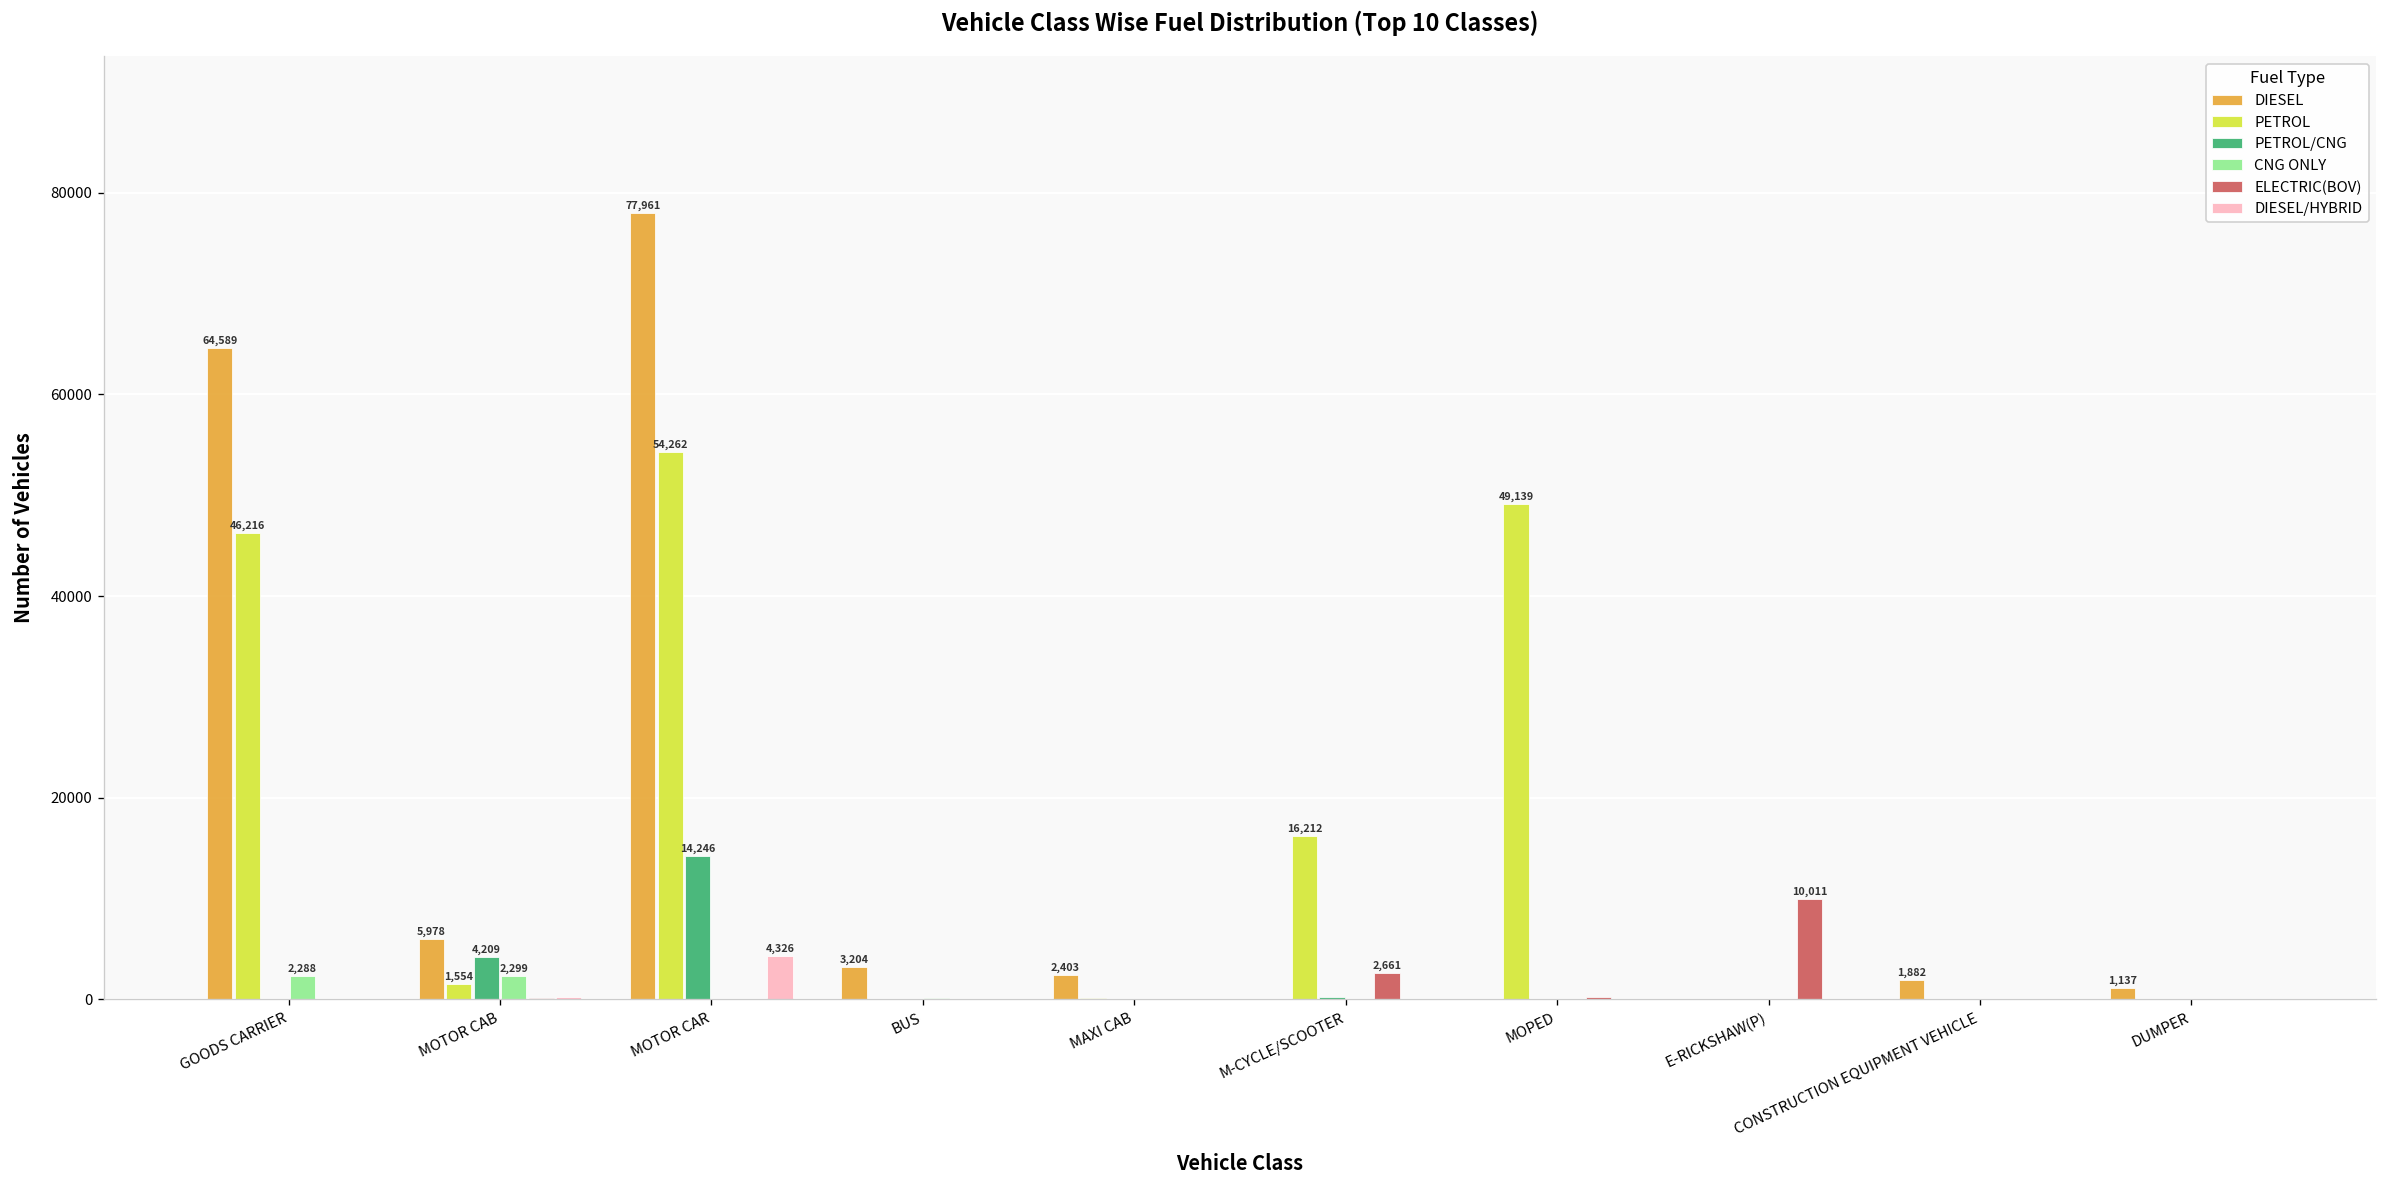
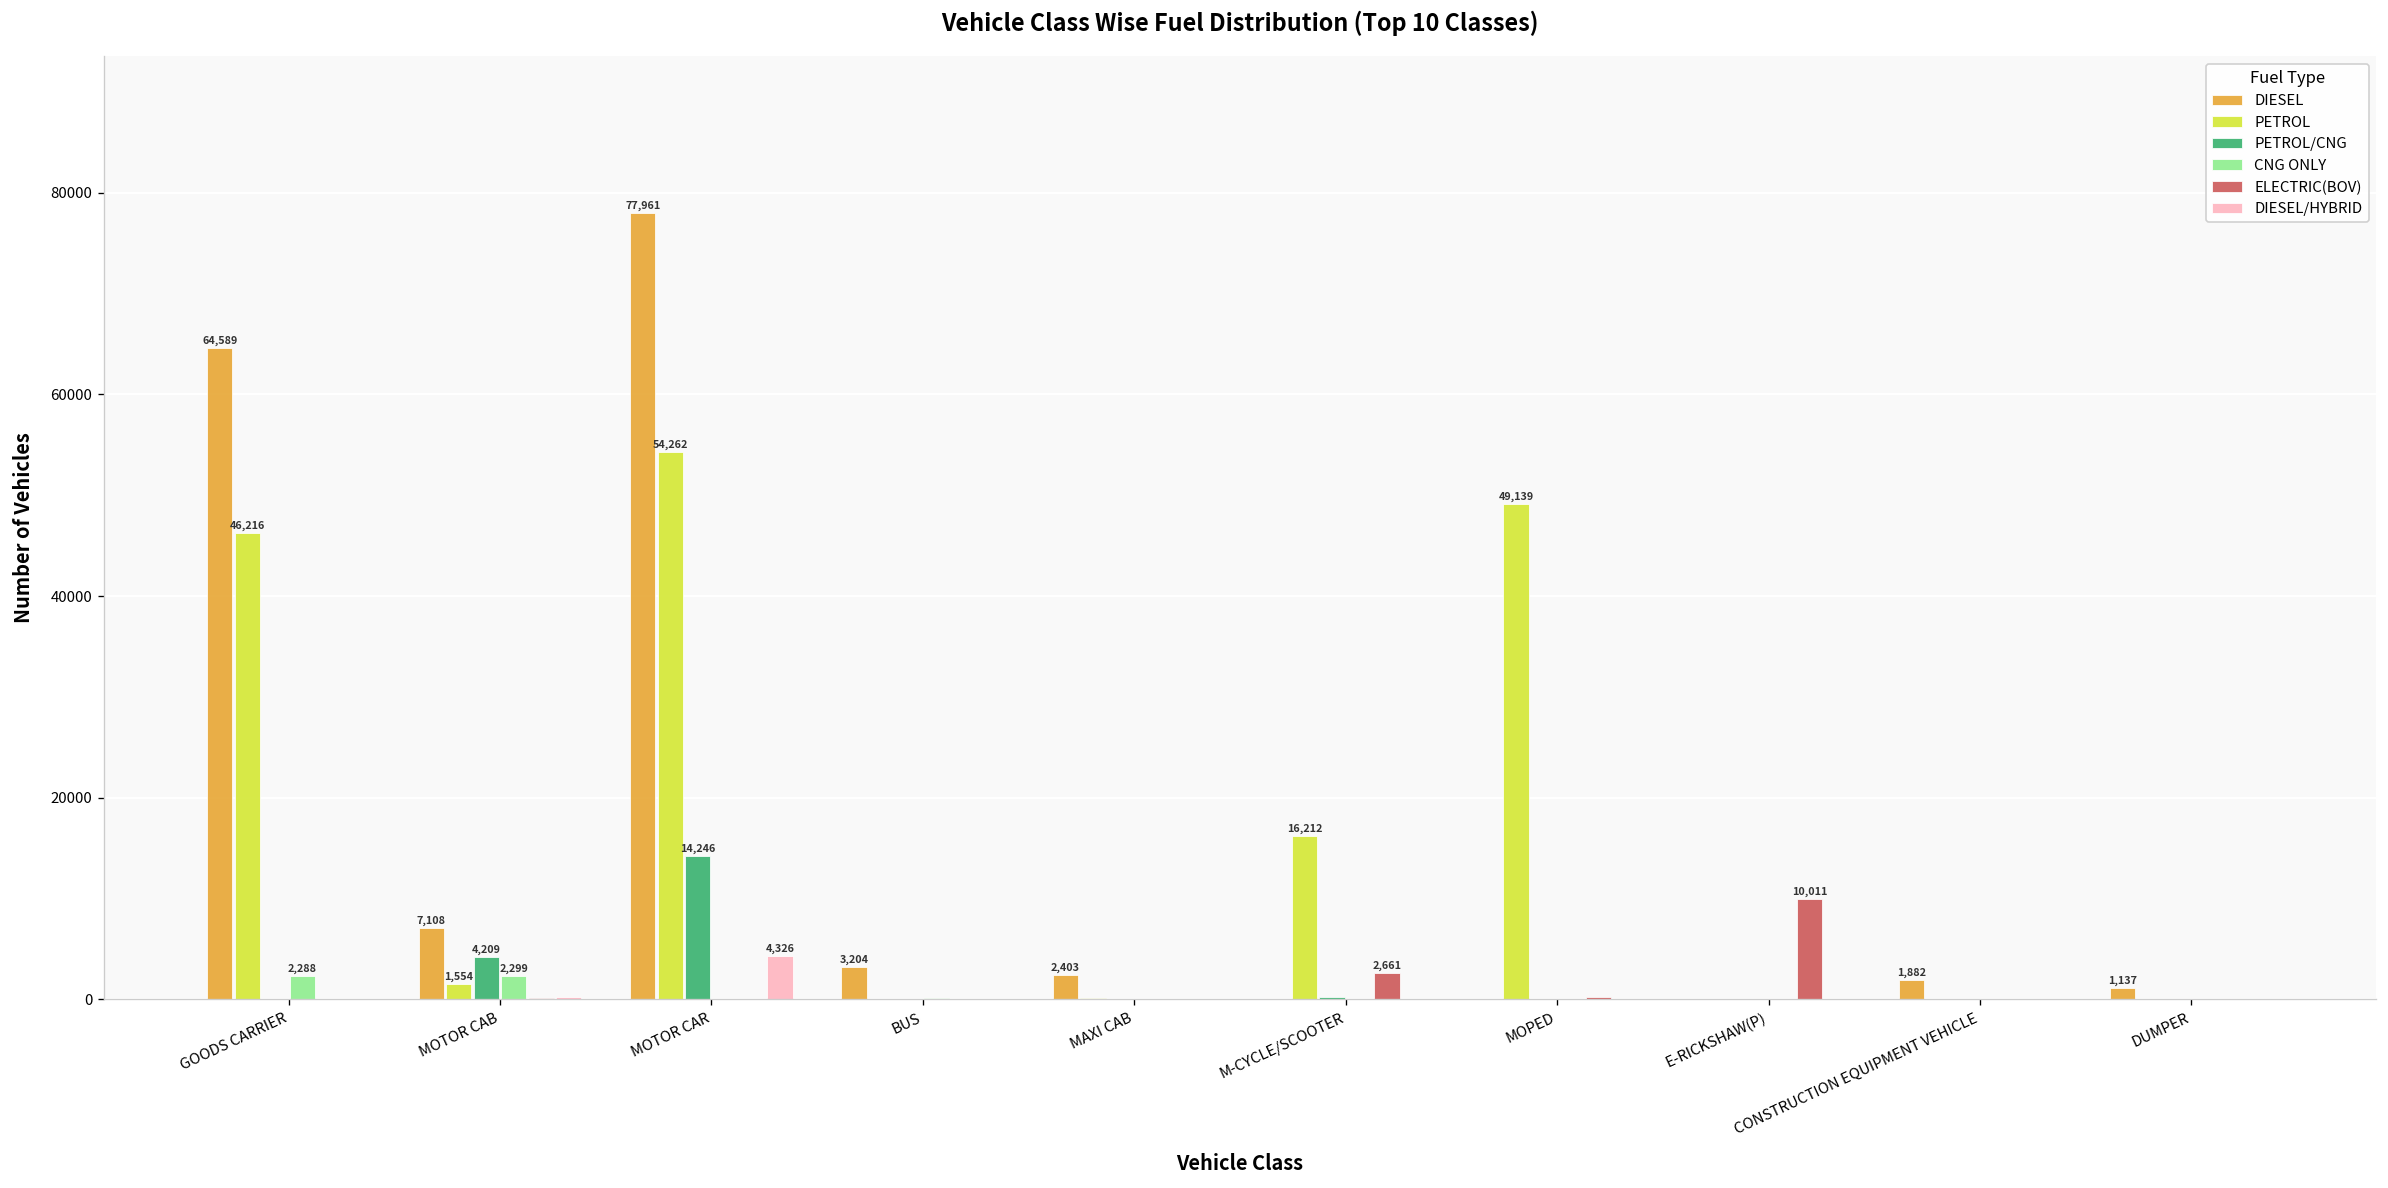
DIESEL, MOTOR CAB: 5,978 -> 7,108
